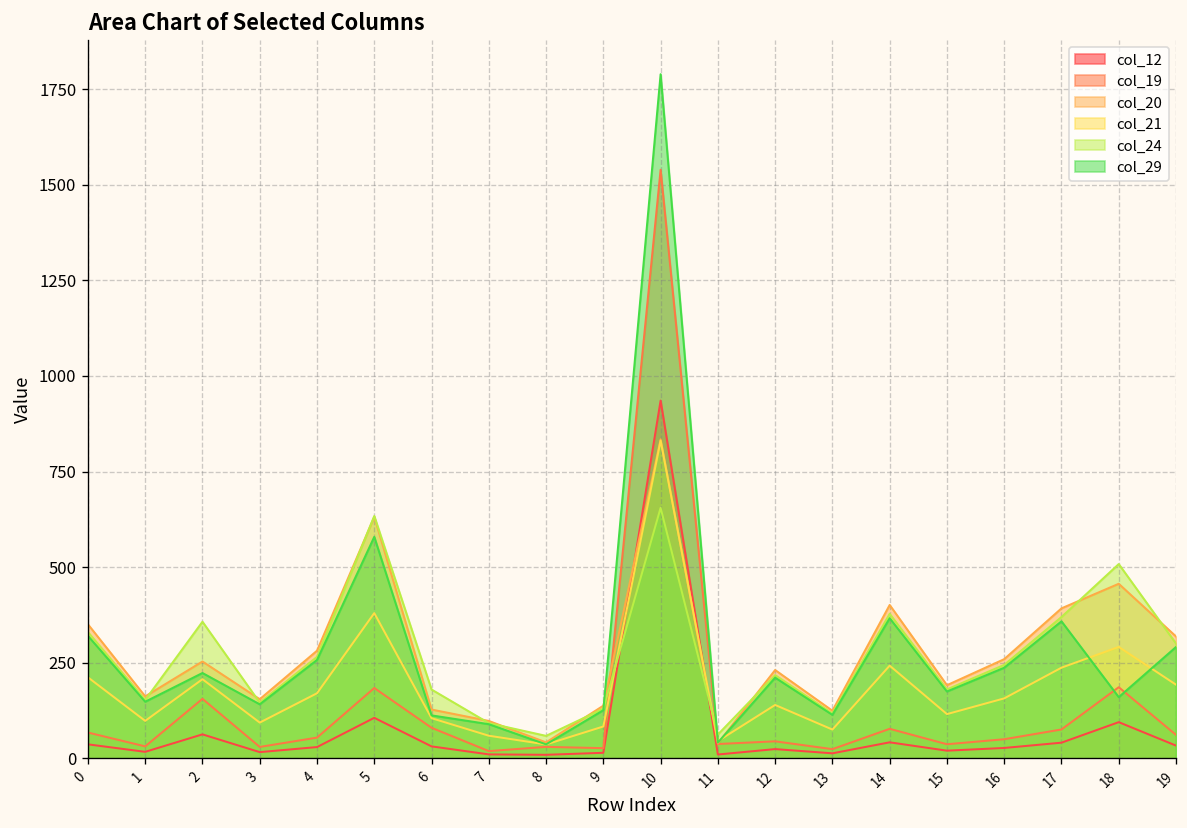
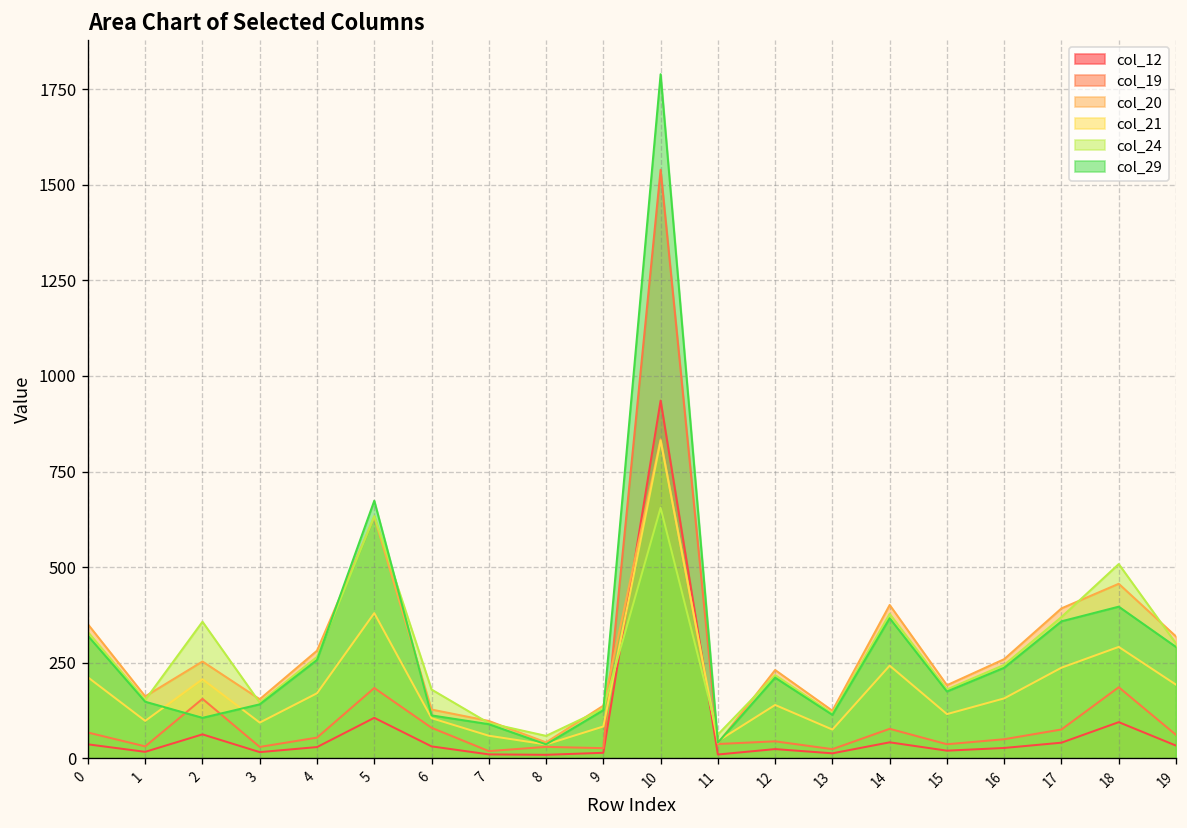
col_29, 2: 220 -> 110
col_29, 5: 580 -> 670
col_29, 18: 160 -> 400
